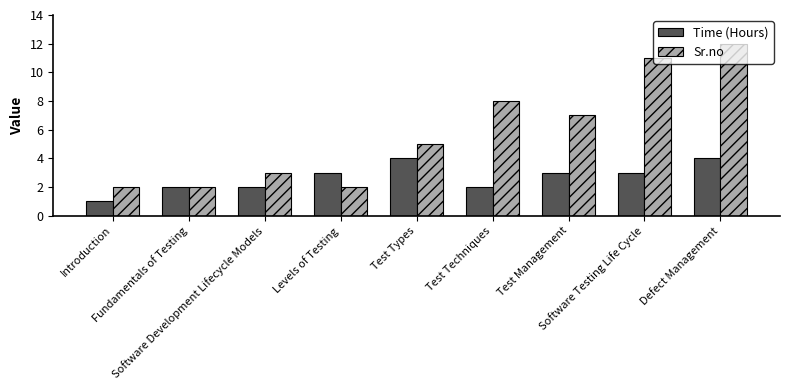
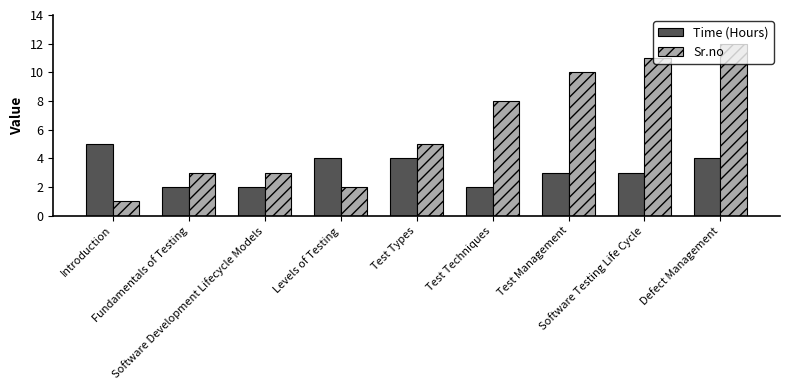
Time (Hours), Introduction: 1 -> 5
Sr.no, Introduction: 2 -> 1
Sr.no, Fundamentals of Testing: 2 -> 3
Time (Hours), Levels of Testing: 3 -> 4
Sr.no, Test Management: 7 -> 10
